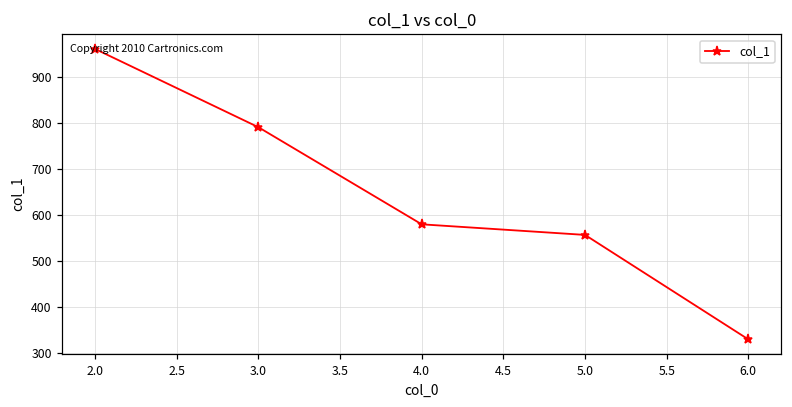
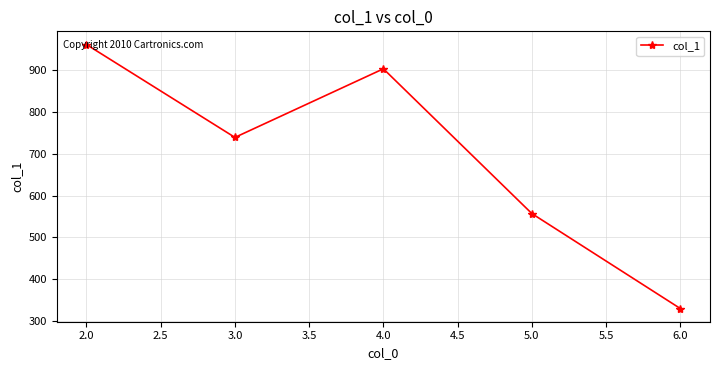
3.0: 790 -> 740
4.0: 580 -> 900
